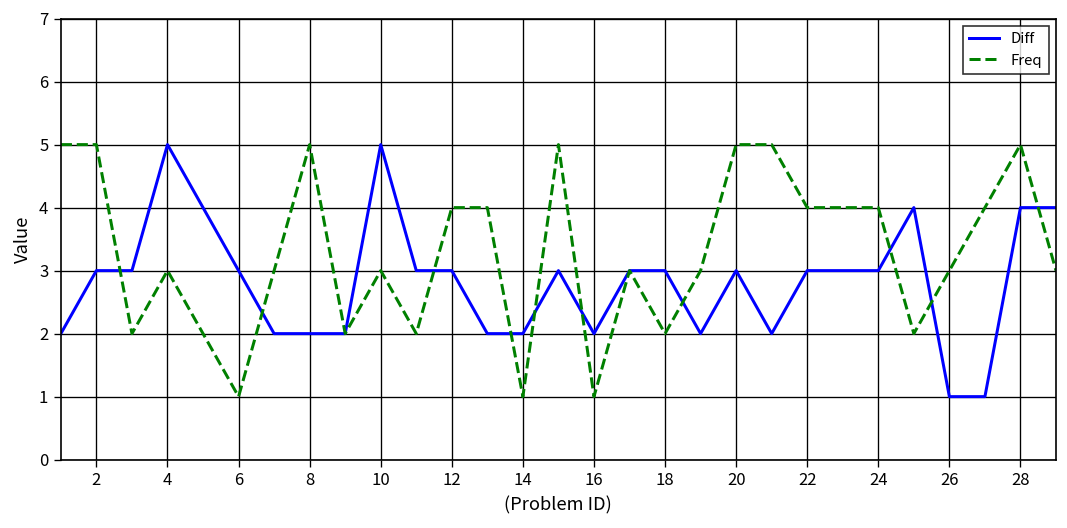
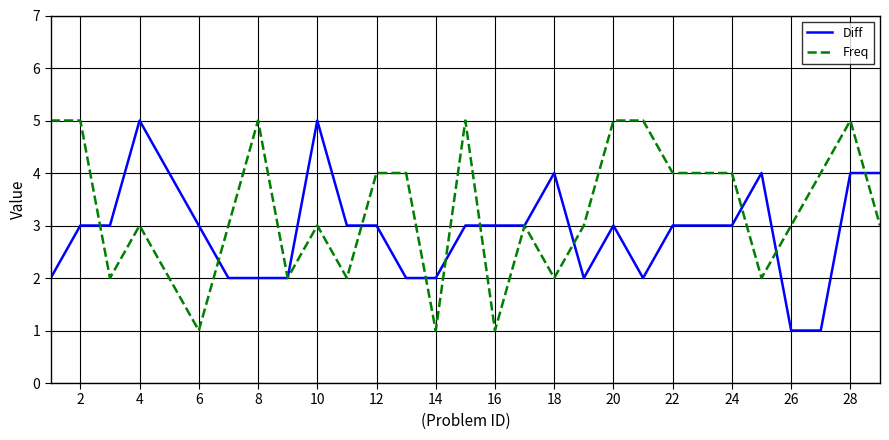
Diff, 16: 2 -> 3
Diff, 18: 3 -> 4
